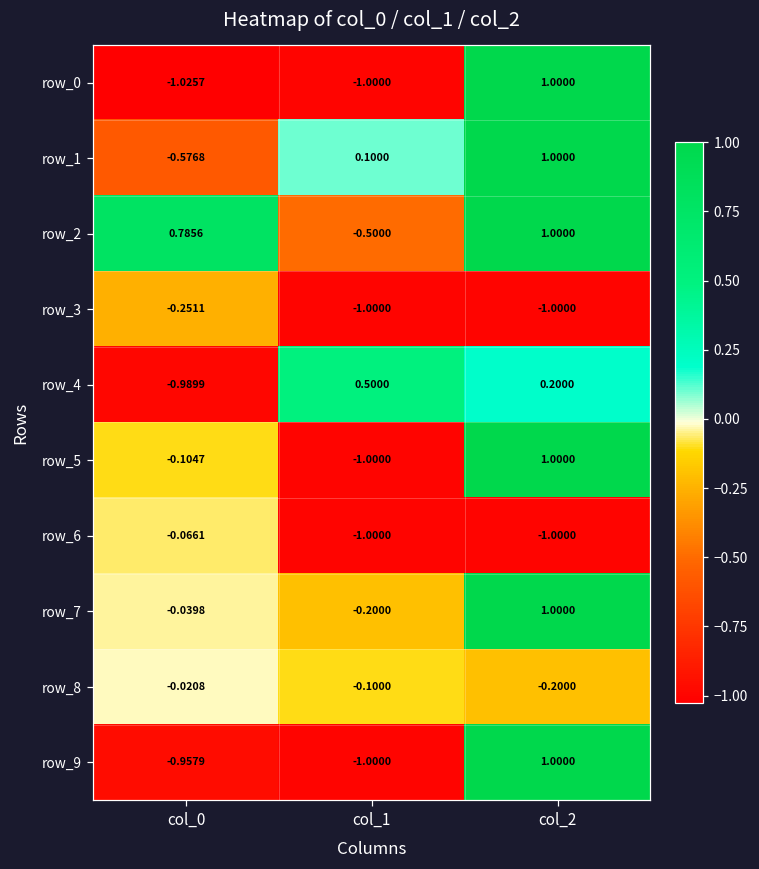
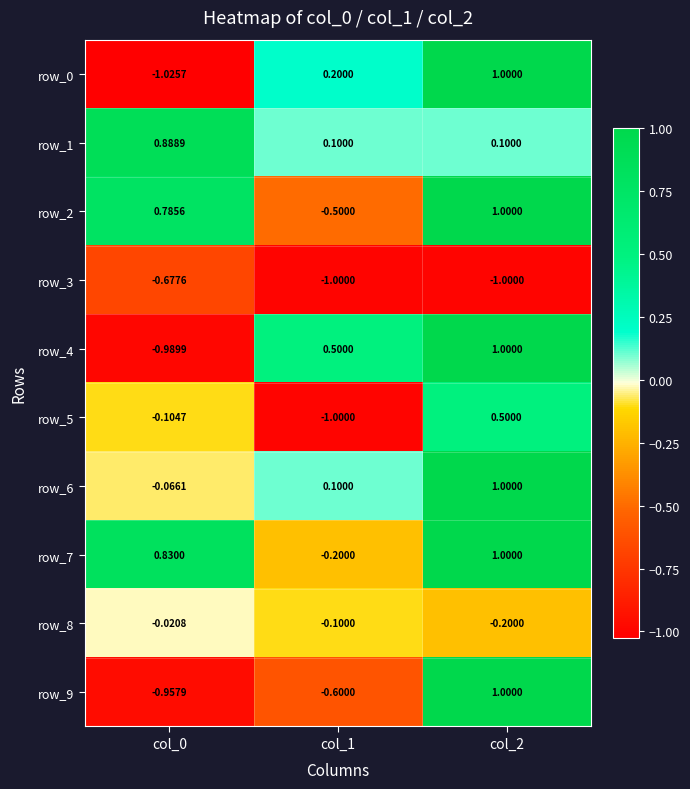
row_0, col_1: -1.0000 -> 0.2000
row_1, col_0: -0.5768 -> 0.8889
row_1, col_2: 1.0000 -> 0.1000
row_3, col_0: -0.2511 -> -0.6776
row_4, col_2: 0.2000 -> 1.0000
row_5, col_2: 1.0000 -> 0.5000
row_6, col_1: -1.0000 -> 0.1000
row_6, col_2: -1.0000 -> 1.0000
row_7, col_0: -0.0398 -> 0.8300
row_9, col_1: -1.0000 -> -0.6000
